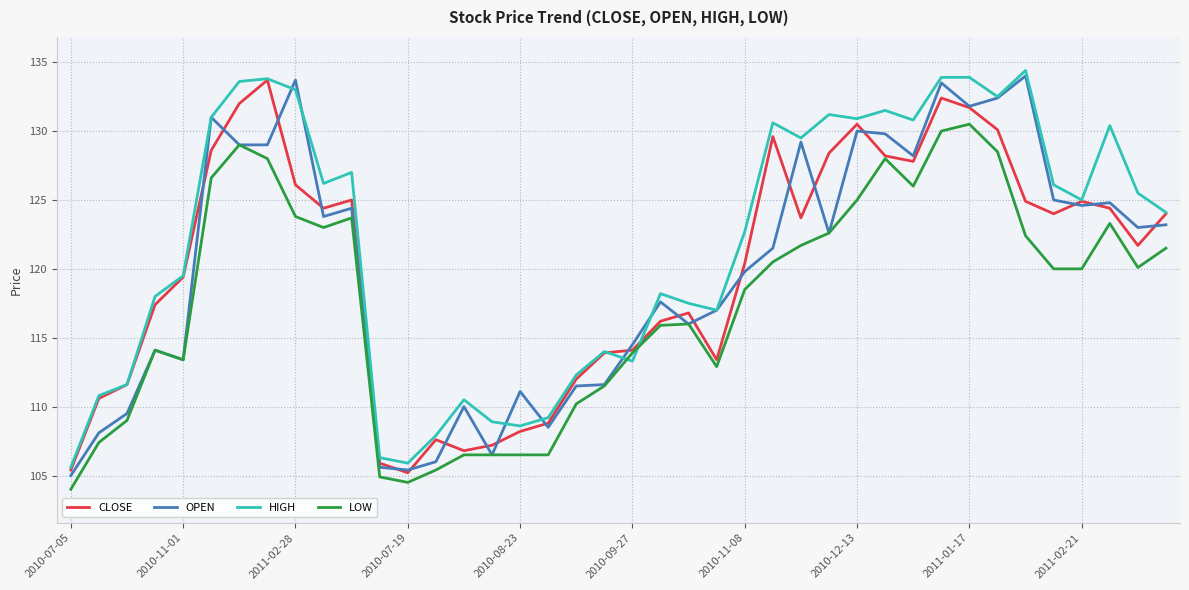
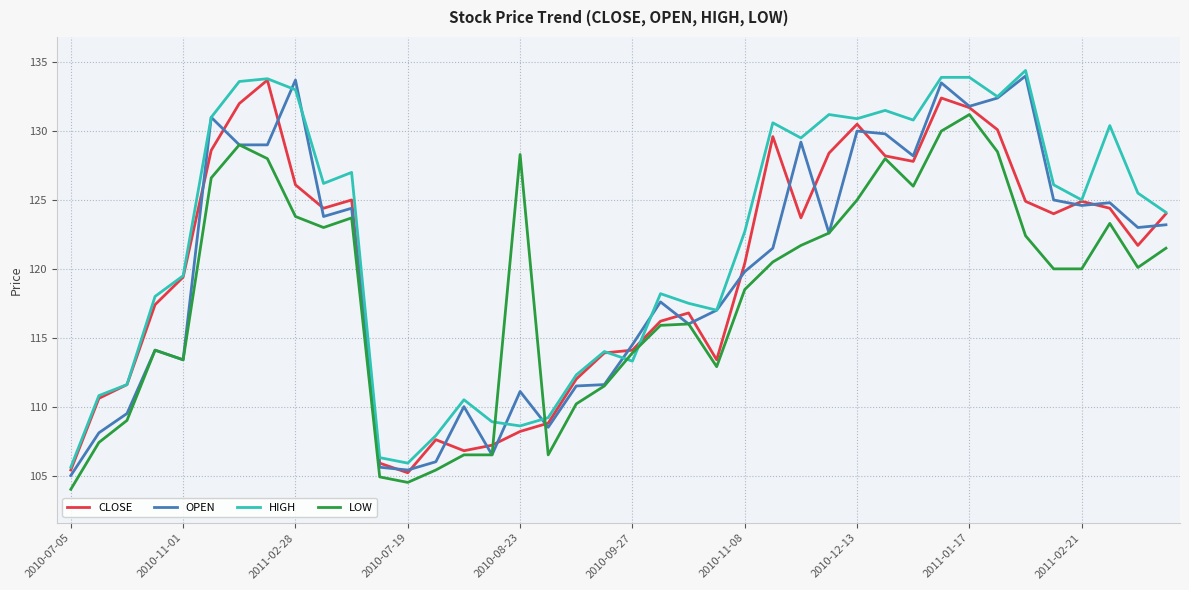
LOW, 2010-08-23: 106.5 -> 128.3
LOW, 2011-01-17: 130.5 -> 131.2
